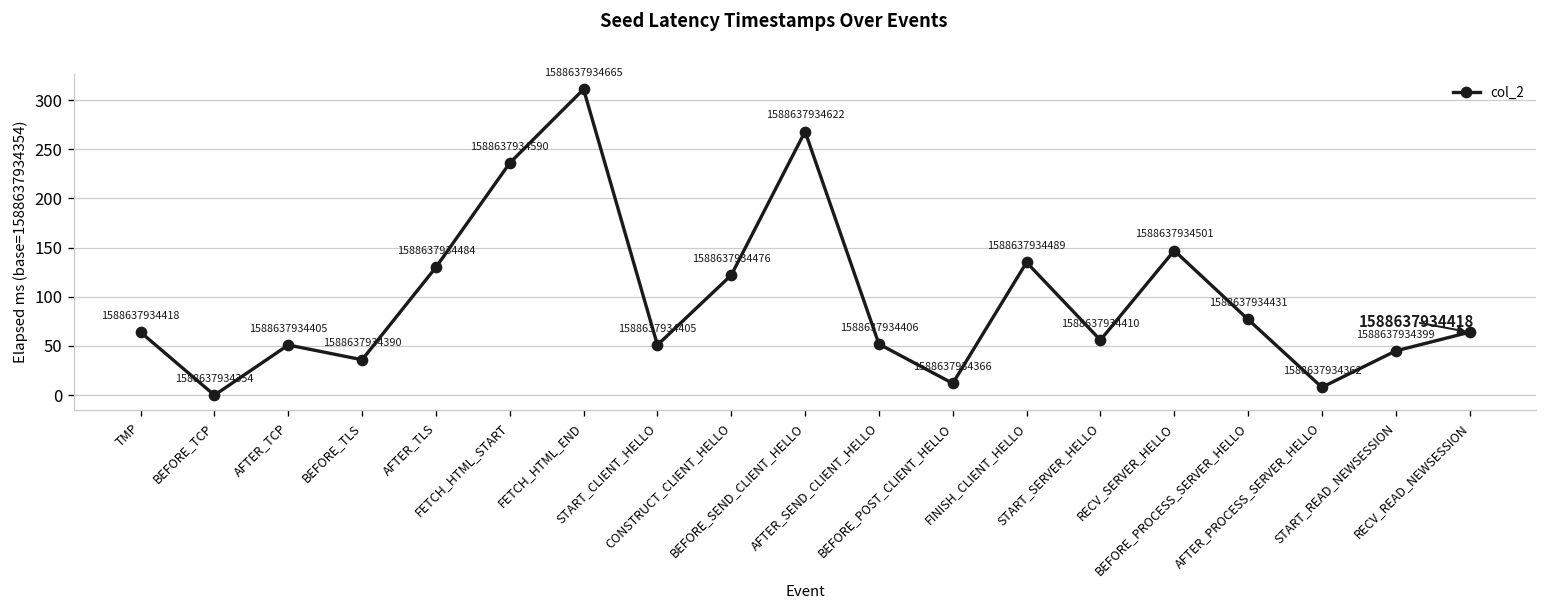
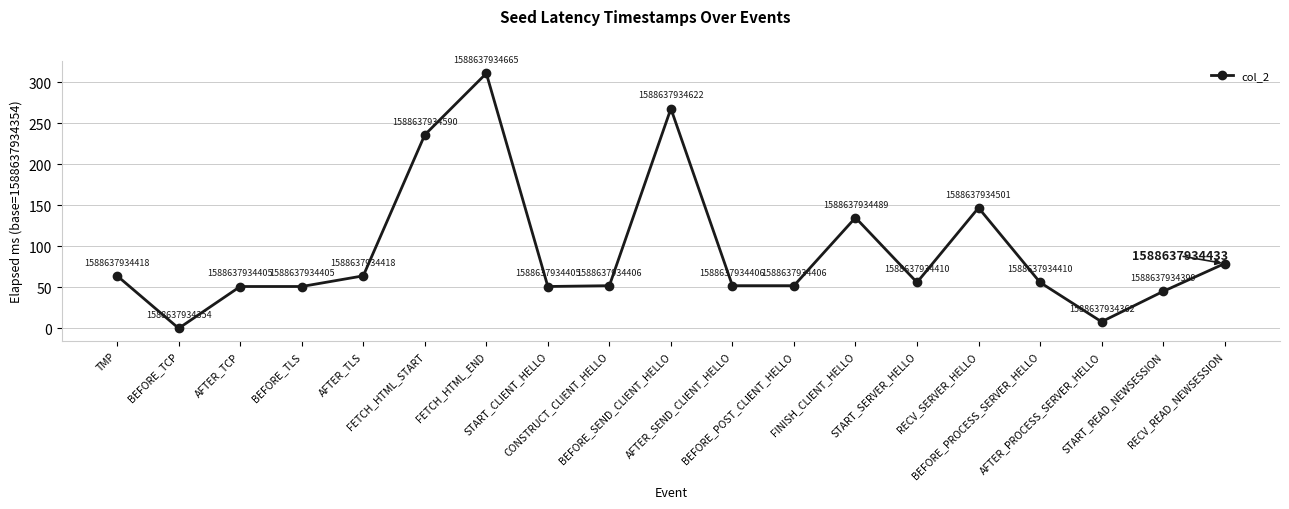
BEFORE_TLS: 1588637934390 -> 1588637934405
AFTER_TLS: 1588637934484 -> 1588637934418
CONSTRUCT_CLIENT_HELLO: 1588637934476 -> 1588637934406
BEFORE_POST_CLIENT_HELLO: 1588637934366 -> 1588637934406
BEFORE_PROCESS_SERVER_HELLO: 1588637934431 -> 1588637934410
RECV_READ_NEWSESSION: 1588637934418 -> 1588637934433
